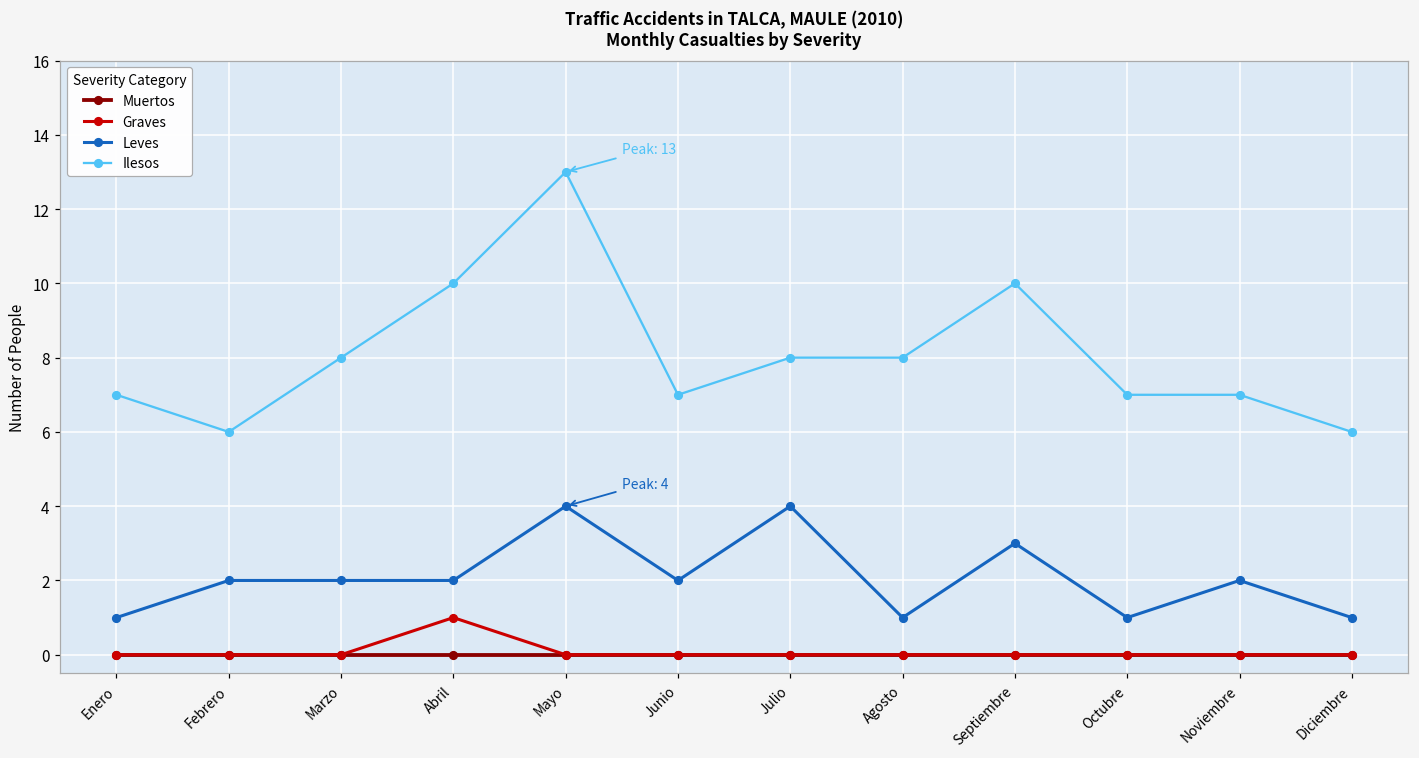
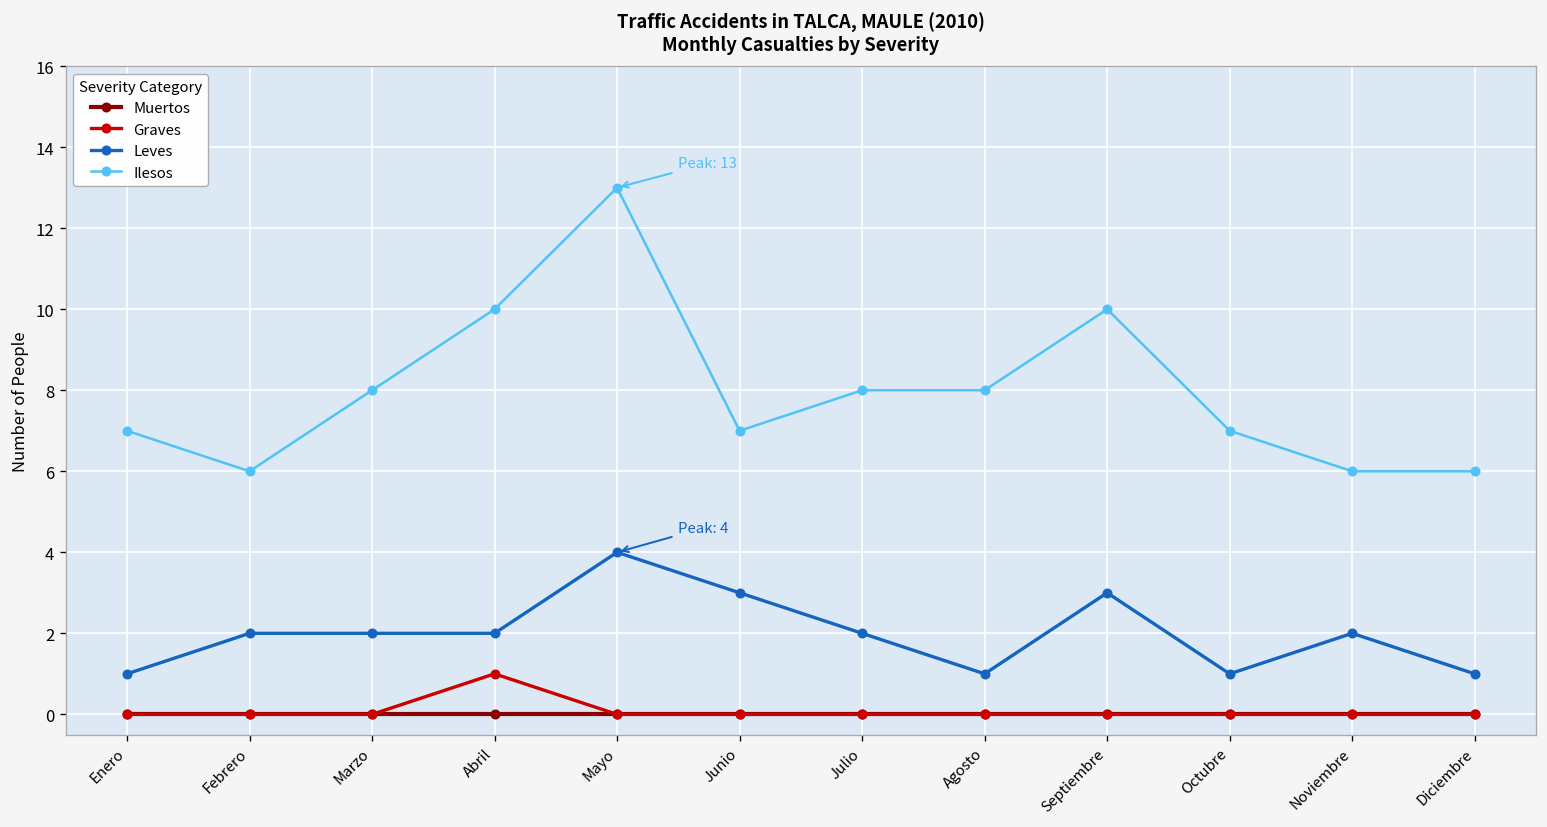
Leves, Junio: 2 -> 3
Leves, Julio: 4 -> 2
Ilesos, Noviembre: 7 -> 6
